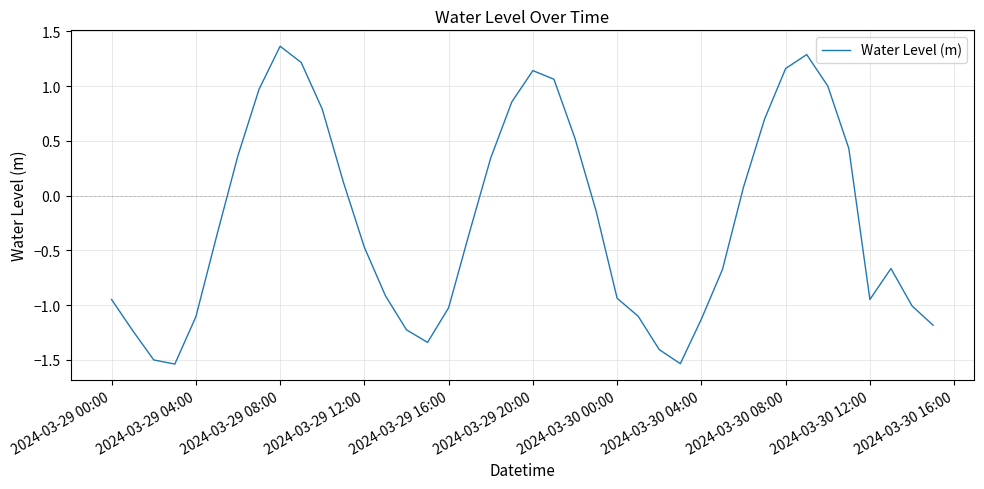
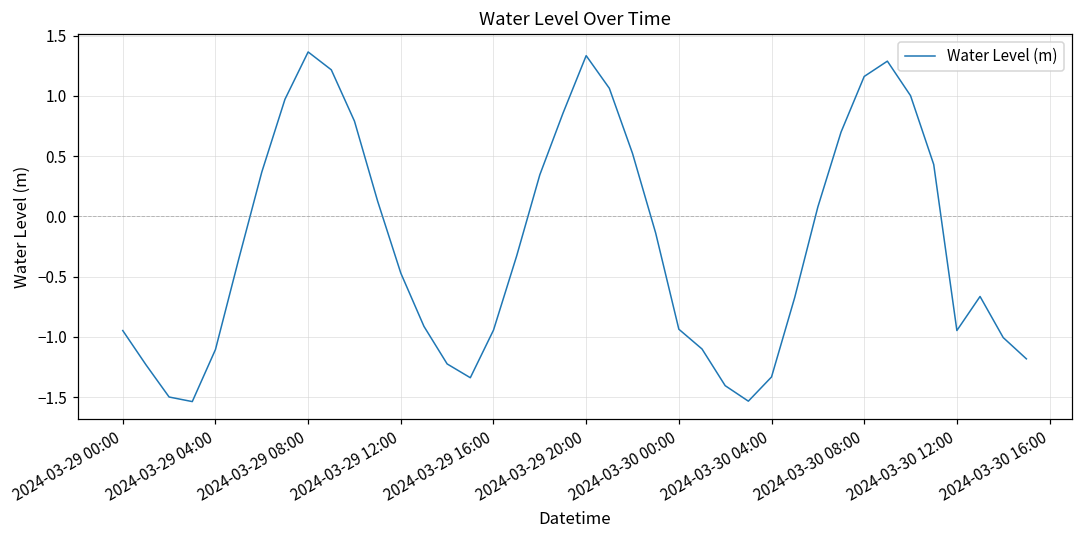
2024-03-29 16:00: -1.02 -> -0.94
2024-03-29 20:00: 1.14 -> 1.33
2024-03-30 04:00: -1.13 -> -1.33
